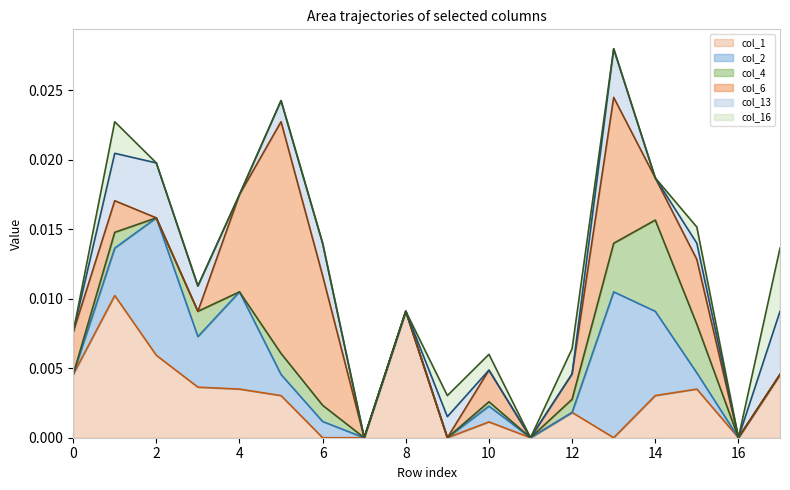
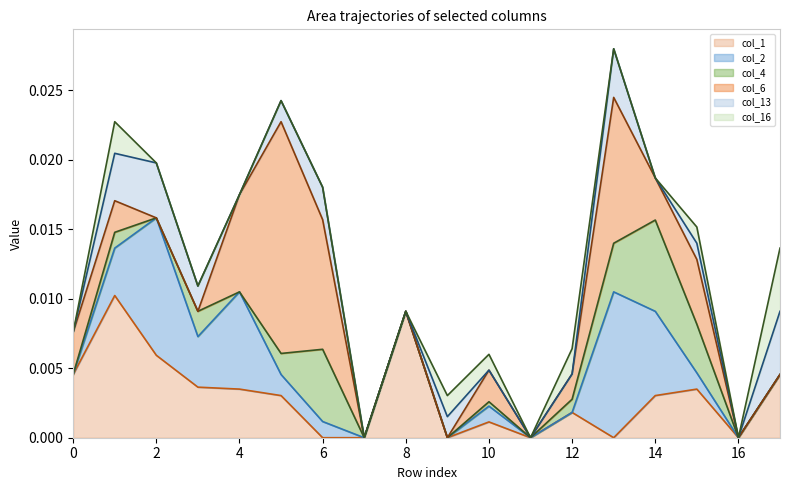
col_4, 6: 0.0012 -> 0.0052
